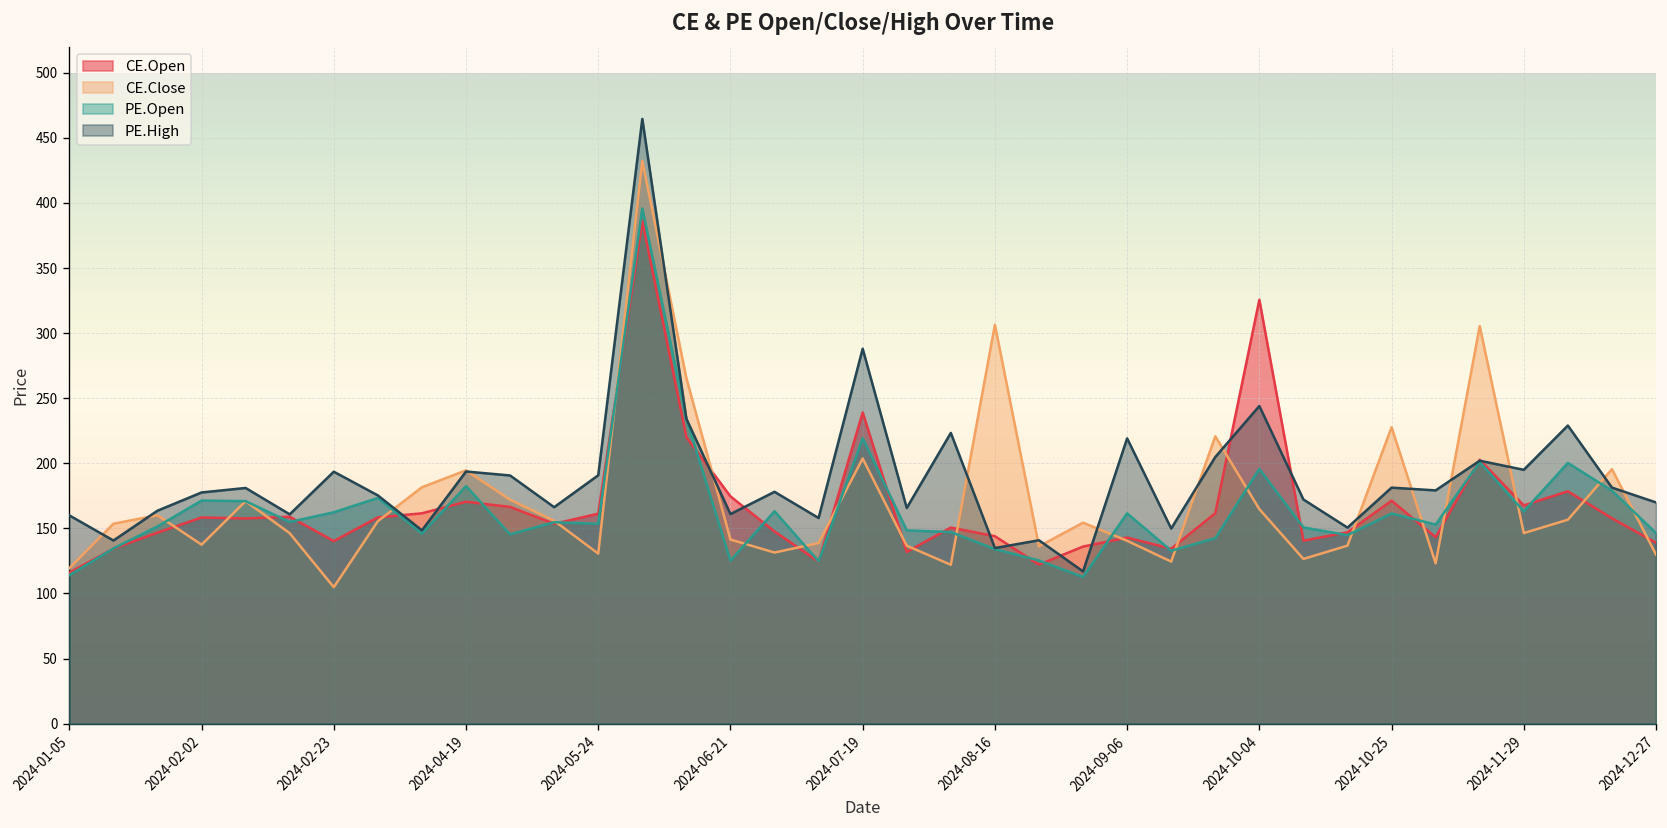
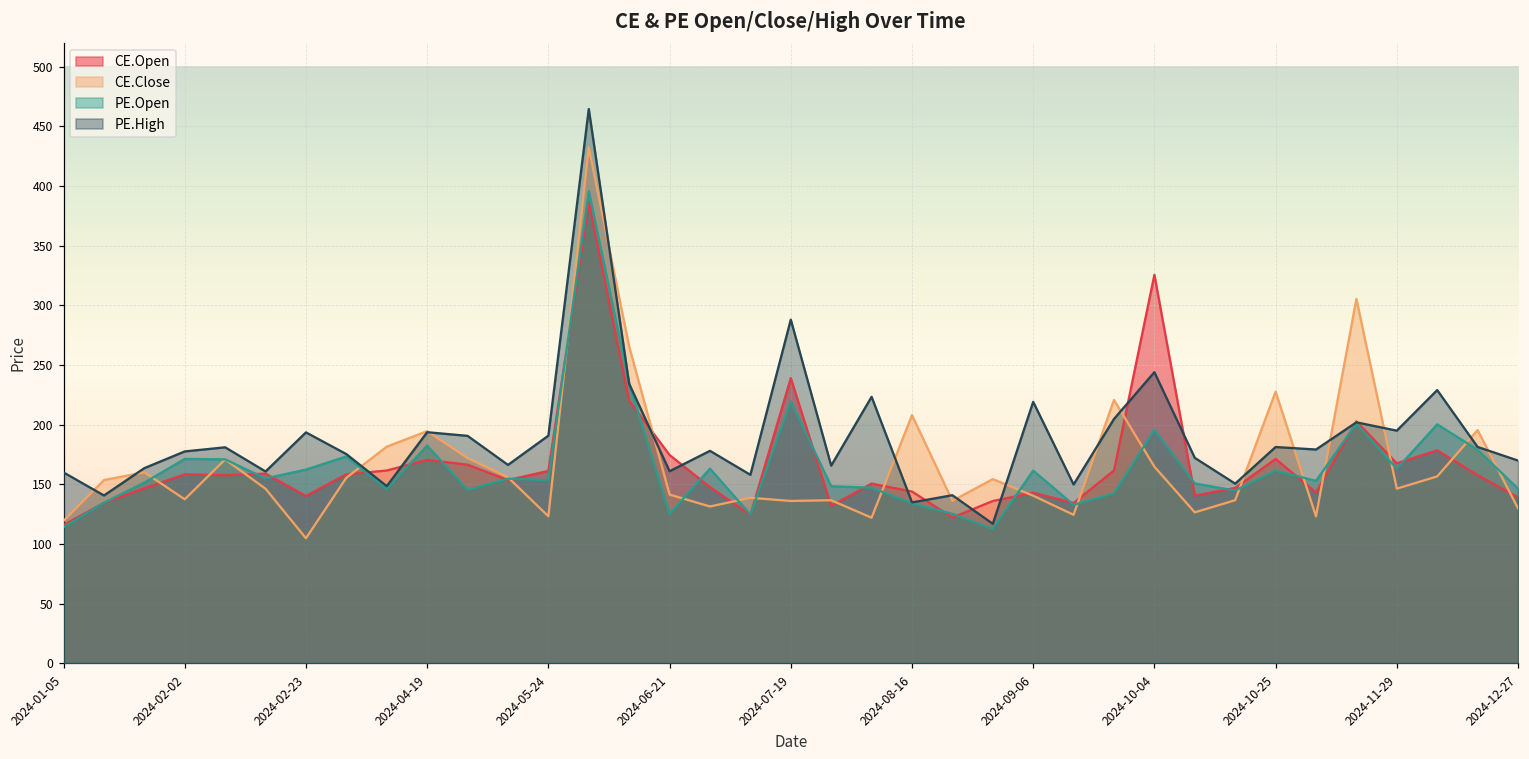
CE.Close, 2024-05-24: 131 -> 123
CE.Close, 2024-07-19: 204 -> 136
CE.Close, 2024-08-16: 306 -> 208
